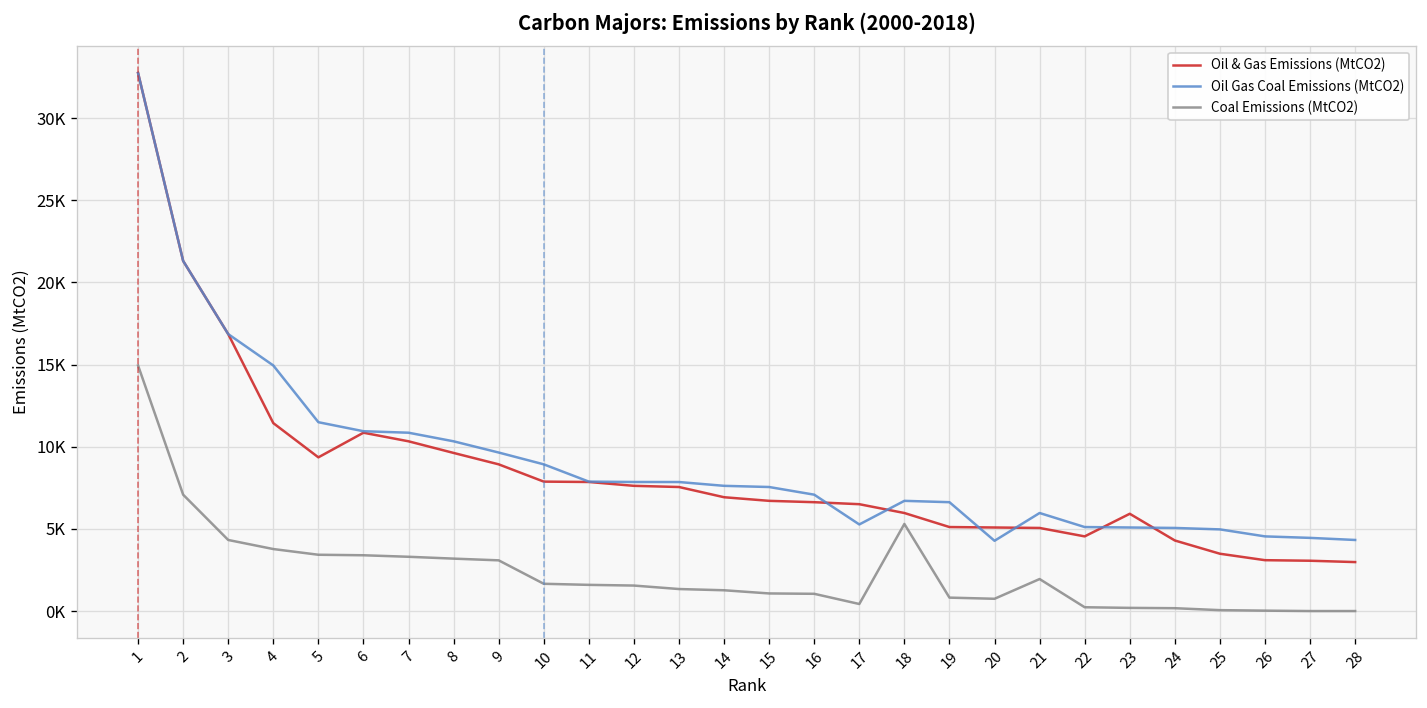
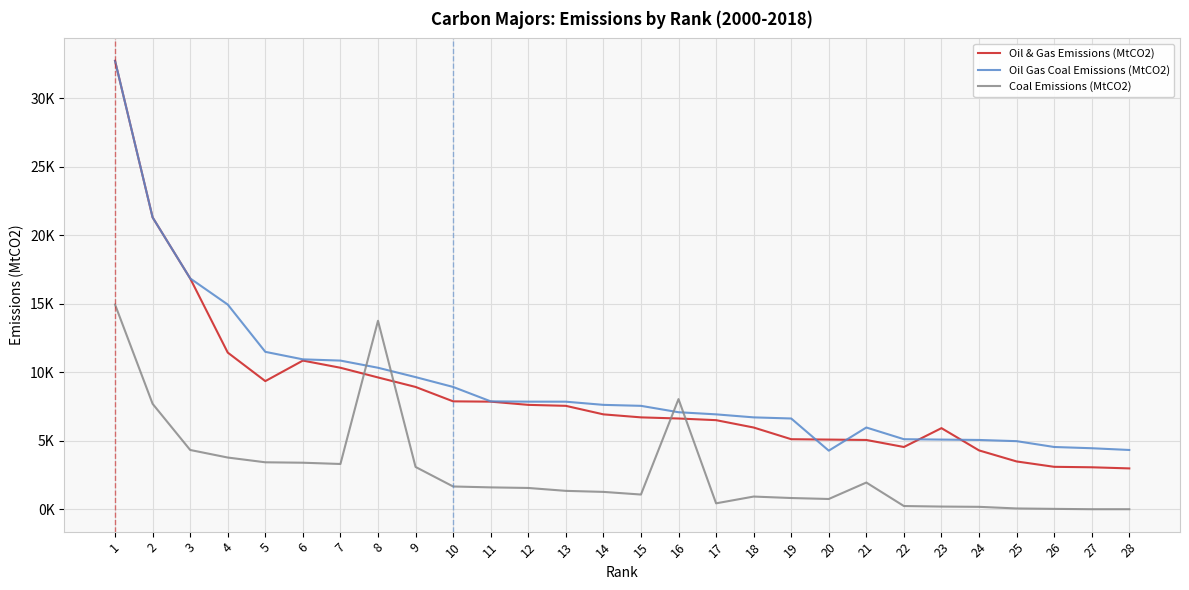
Coal Emissions (MtCO2), 2: 7100 -> 7700
Coal Emissions (MtCO2), 8: 3200 -> 13800
Coal Emissions (MtCO2), 16: 1000 -> 8000
Oil Gas Coal Emissions (MtCO2), 17: 5300 -> 6900
Coal Emissions (MtCO2), 18: 5300 -> 900
